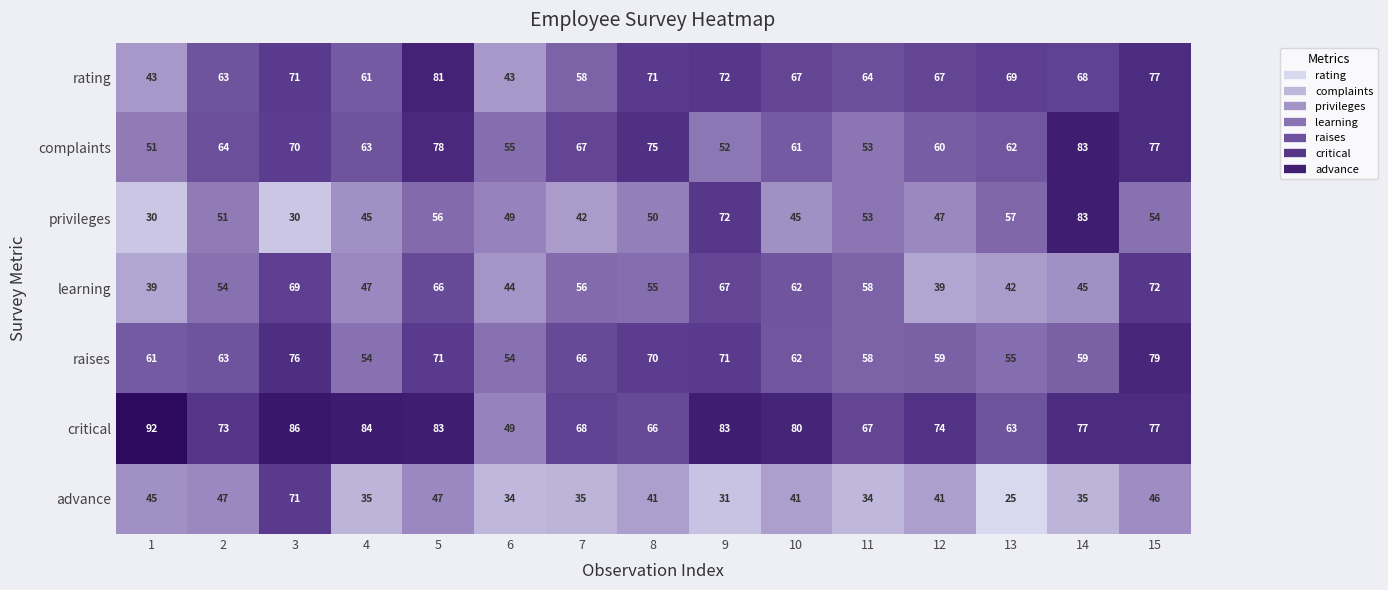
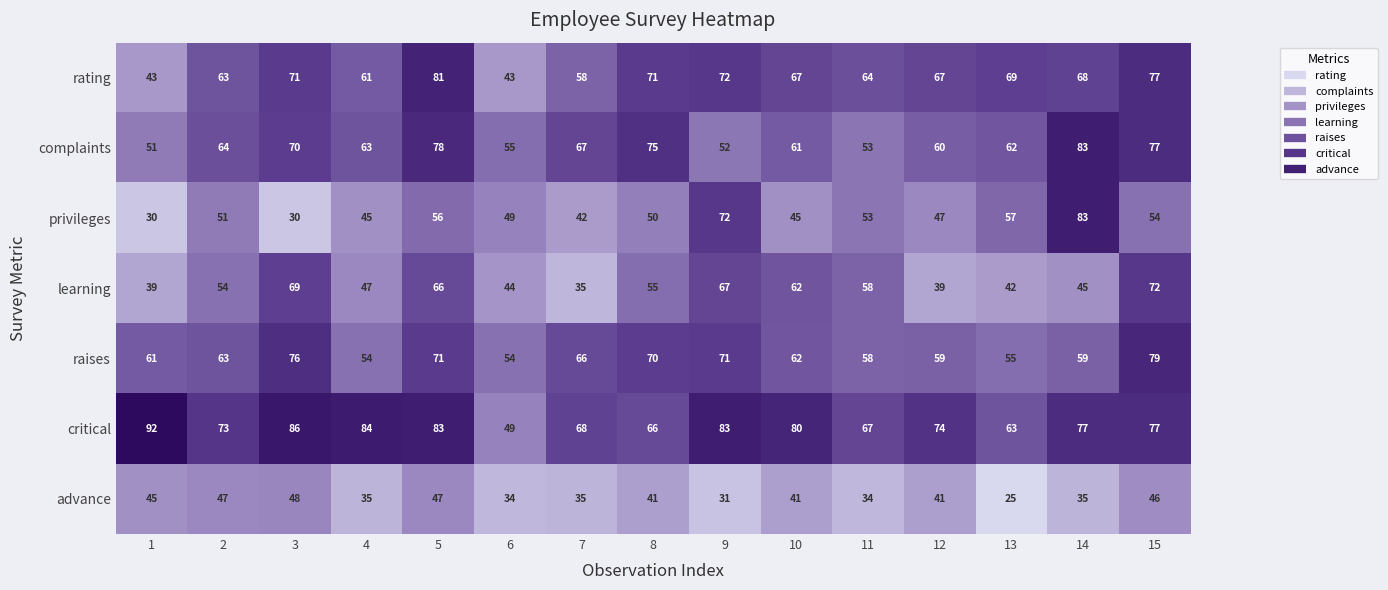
learning, 7: 56 -> 35
advance, 3: 71 -> 48
